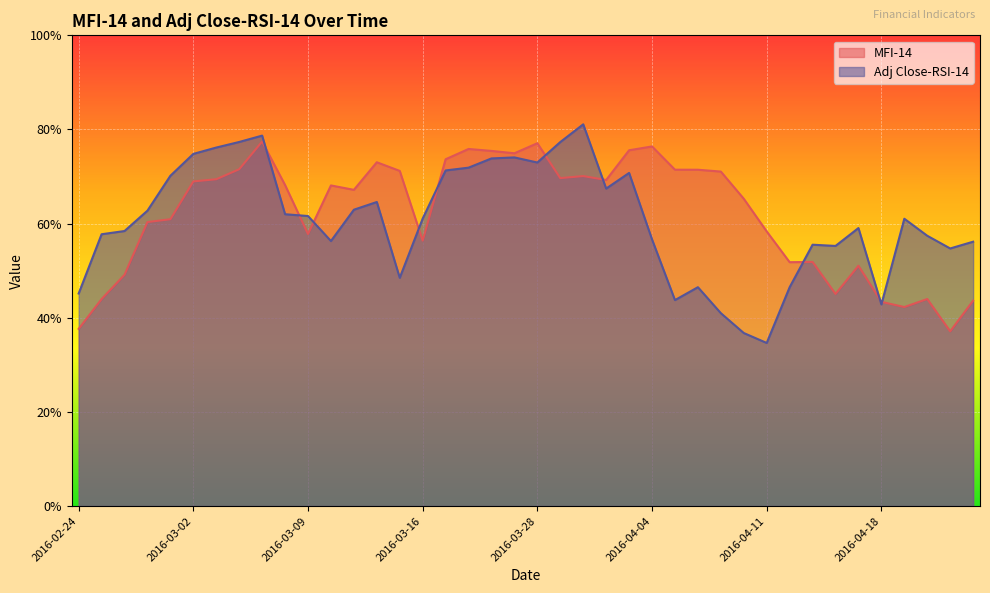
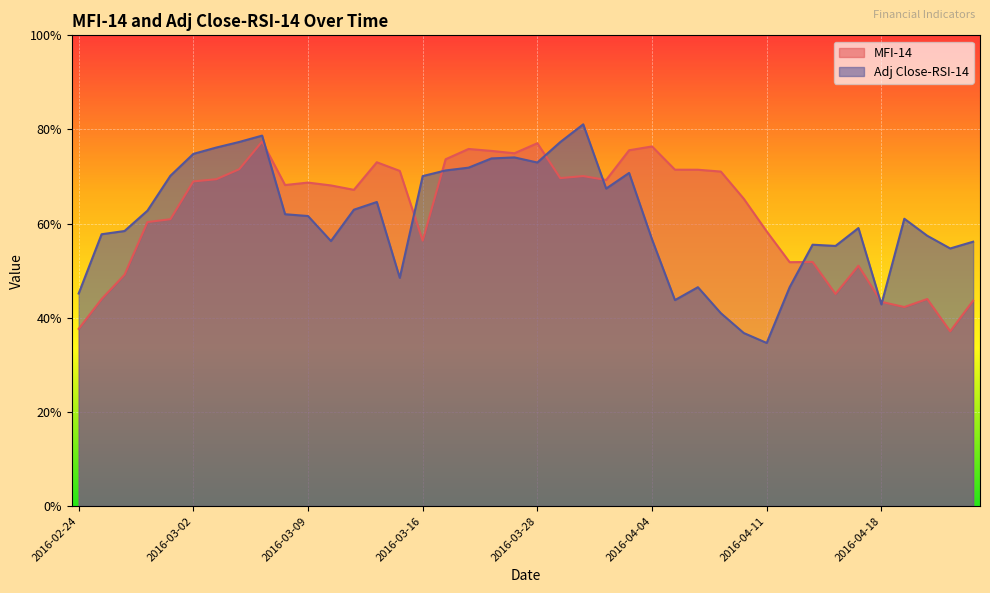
MFI-14, 2016-03-09: 58% -> 69%
Adj Close-RSI-14, 2016-03-16: 61% -> 70%
